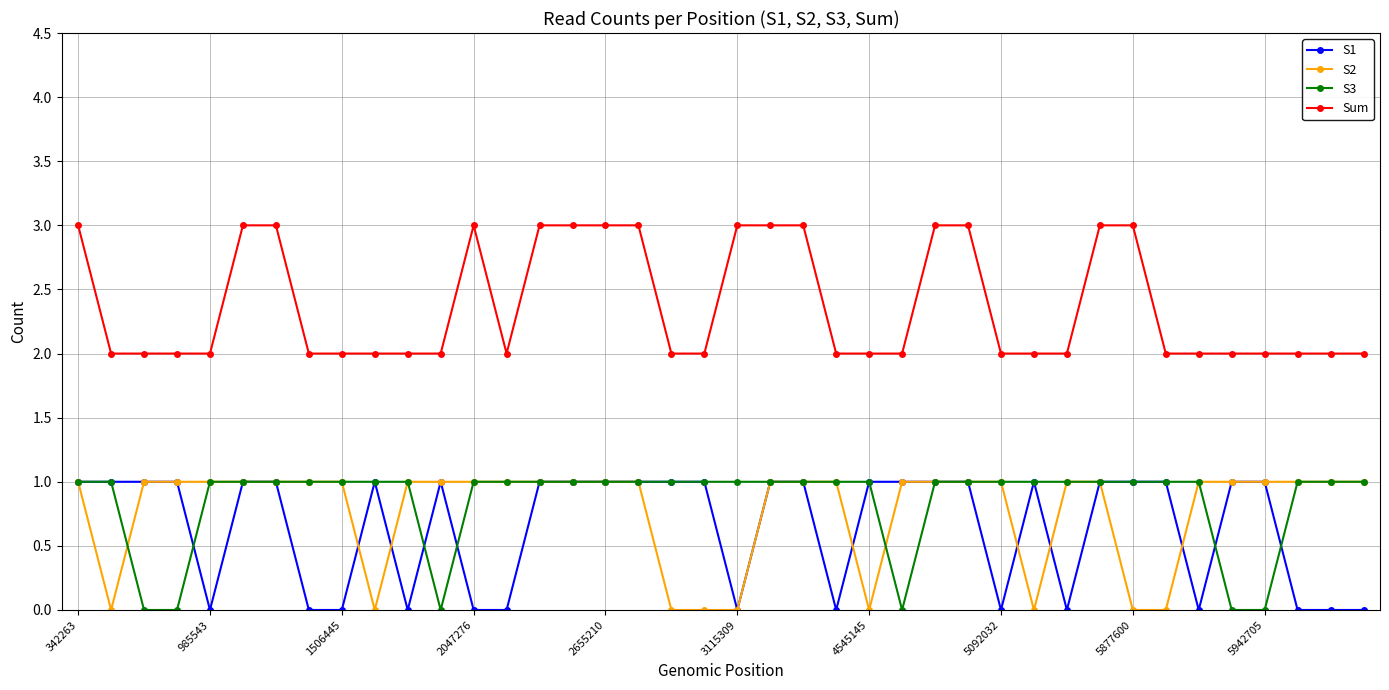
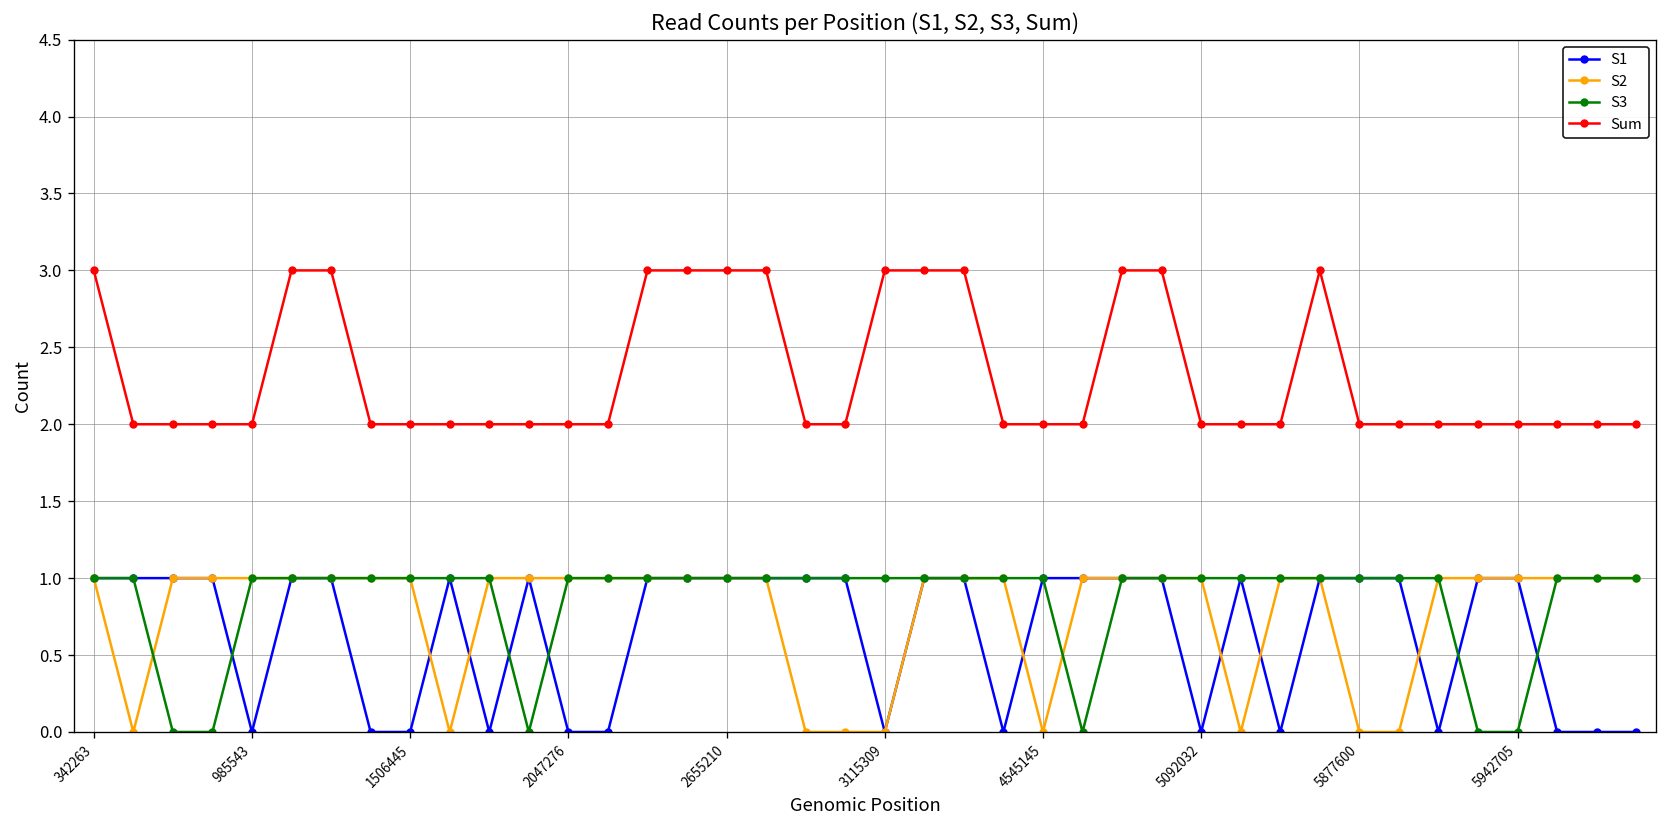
Sum, 2047276: 3 -> 2
Sum, 5877600: 3 -> 2
